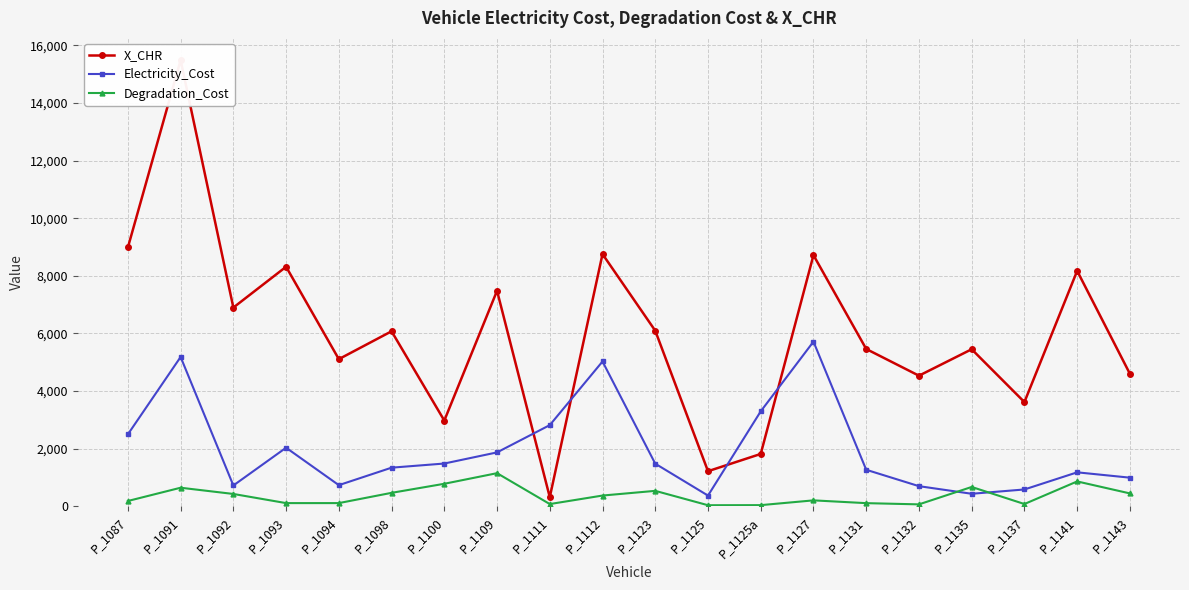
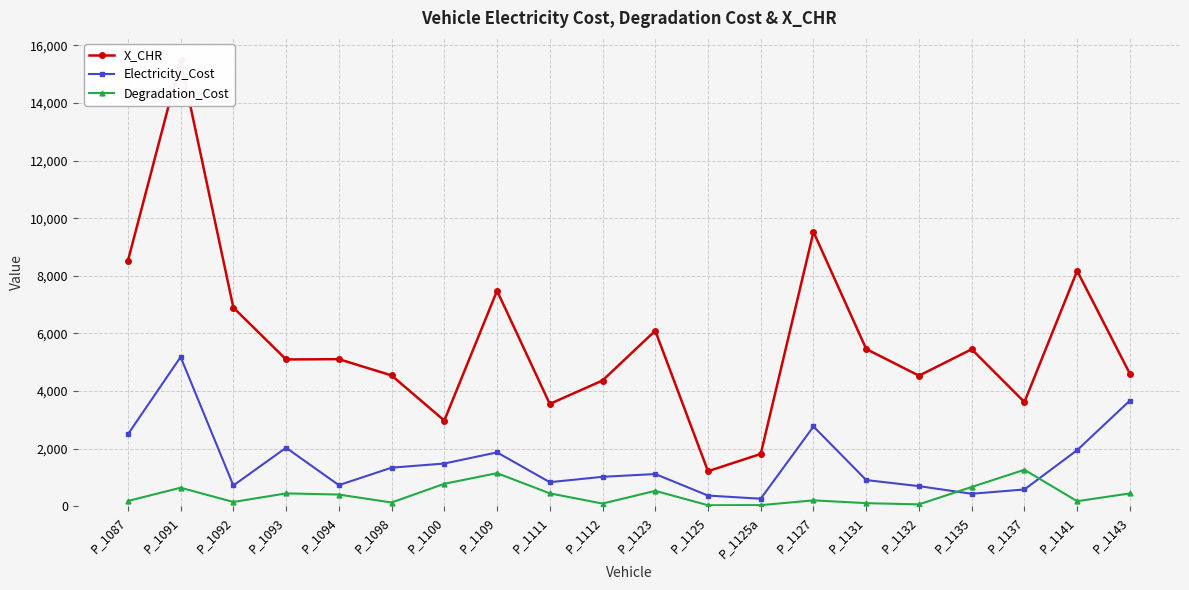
X_CHR, P_1087: 9,000 -> 8,500
Degradation_Cost, P_1092: 400 -> 100
X_CHR, P_1093: 8,300 -> 5,100
Degradation_Cost, P_1093: 100 -> 400
Degradation_Cost, P_1094: 100 -> 400
X_CHR, P_1098: 6,100 -> 4,500
Degradation_Cost, P_1098: 500 -> 100
X_CHR, P_1111: 300 -> 3,600
Electricity_Cost, P_1111: 2,800 -> 800
Degradation_Cost, P_1111: 100 -> 400
X_CHR, P_1112: 8,800 -> 4,400
Electricity_Cost, P_1112: 5,000 -> 1,000
Degradation_Cost, P_1112: 400 -> 100
Electricity_Cost, P_1123: 1,500 -> 1,100
Electricity_Cost, P_1125a: 3,300 -> 300
X_CHR, P_1127: 8,700 -> 9,500
Electricity_Cost, P_1127: 5,700 -> 2,800
Electricity_Cost, P_1131: 1,300 -> 900
Degradation_Cost, P_1137: 100 -> 1,300
Electricity_Cost, P_1141: 1,200 -> 1,900
Degradation_Cost, P_1141: 900 -> 200
Electricity_Cost, P_1143: 1,000 -> 3,700
